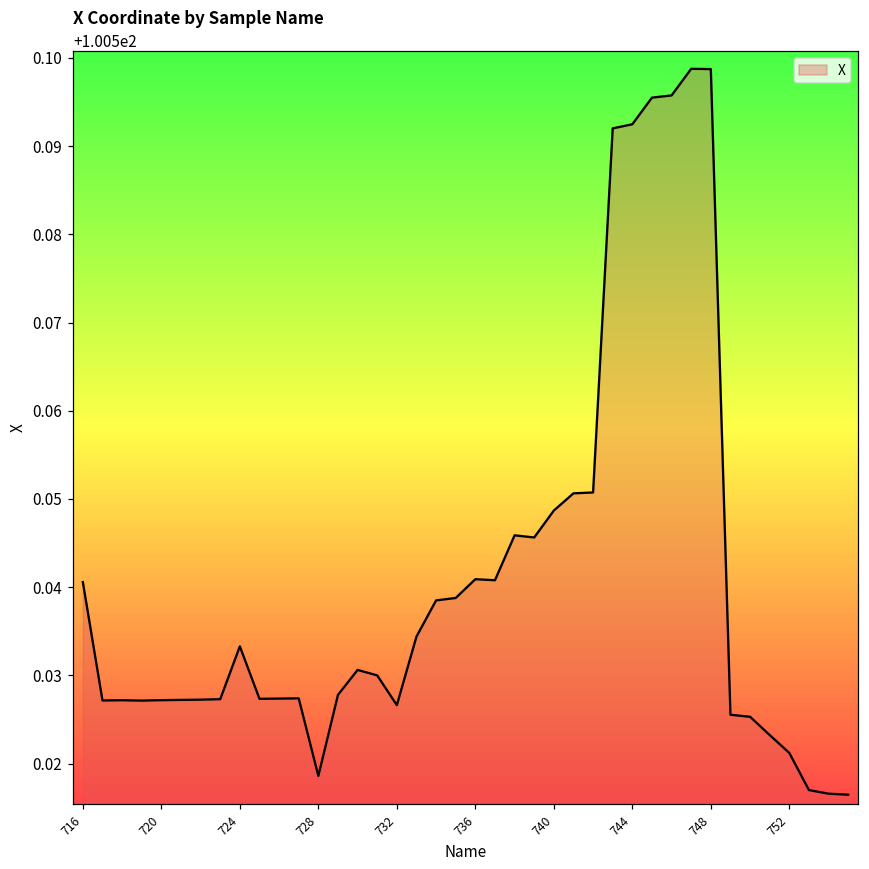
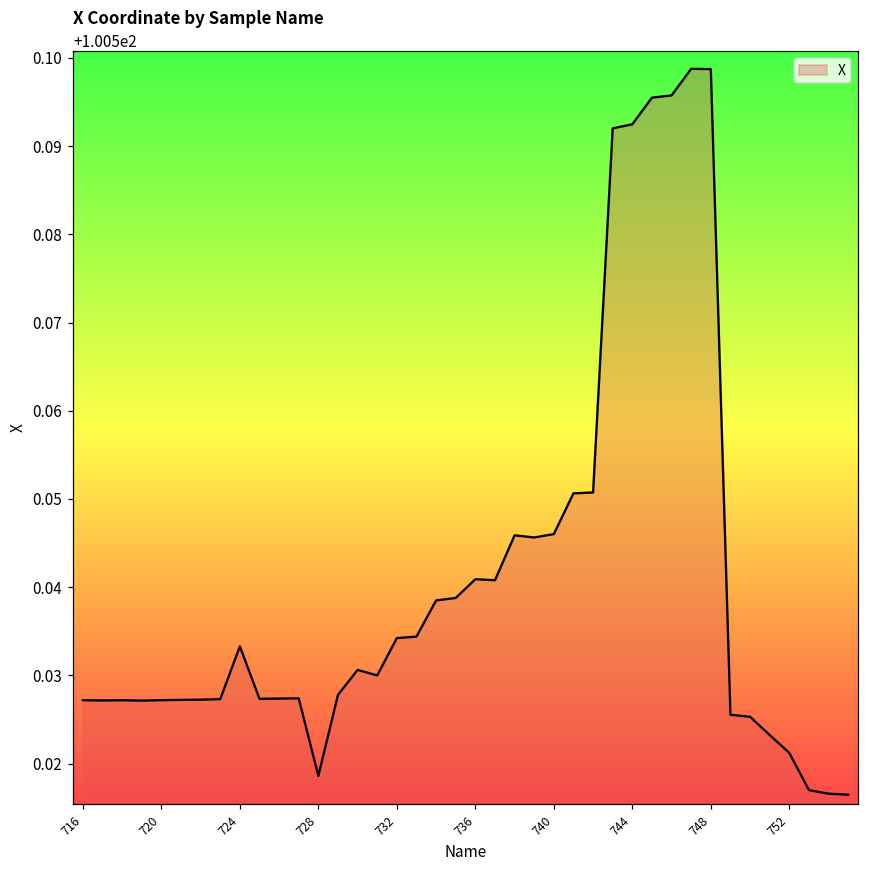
716: 100.541 -> 100.527
732: 100.527 -> 100.534
740: 100.549 -> 100.546
